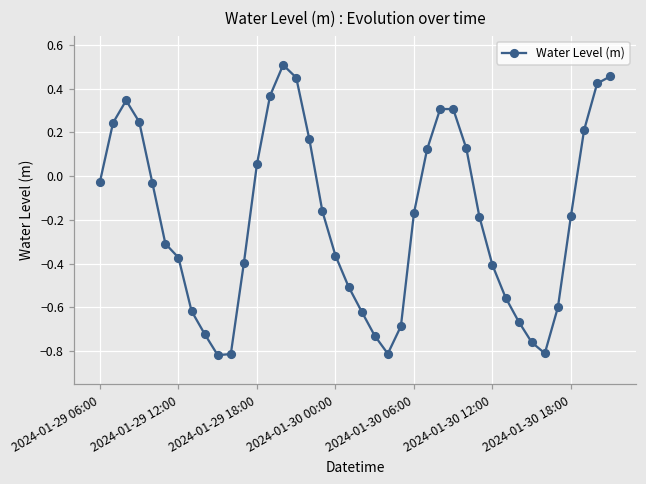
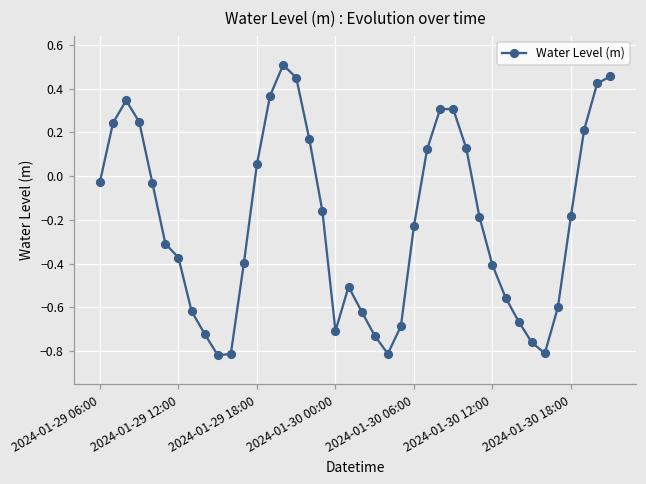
2024-01-30 00:00: -0.36 -> -0.71
2024-01-30 06:00: -0.17 -> -0.23
